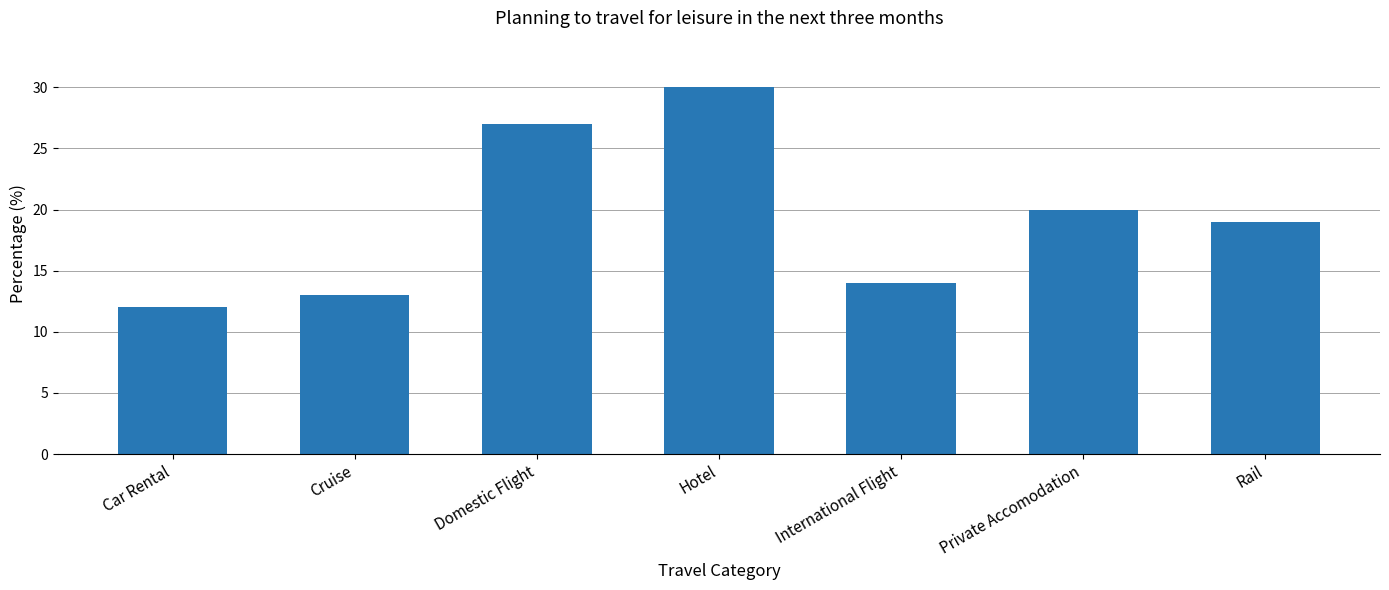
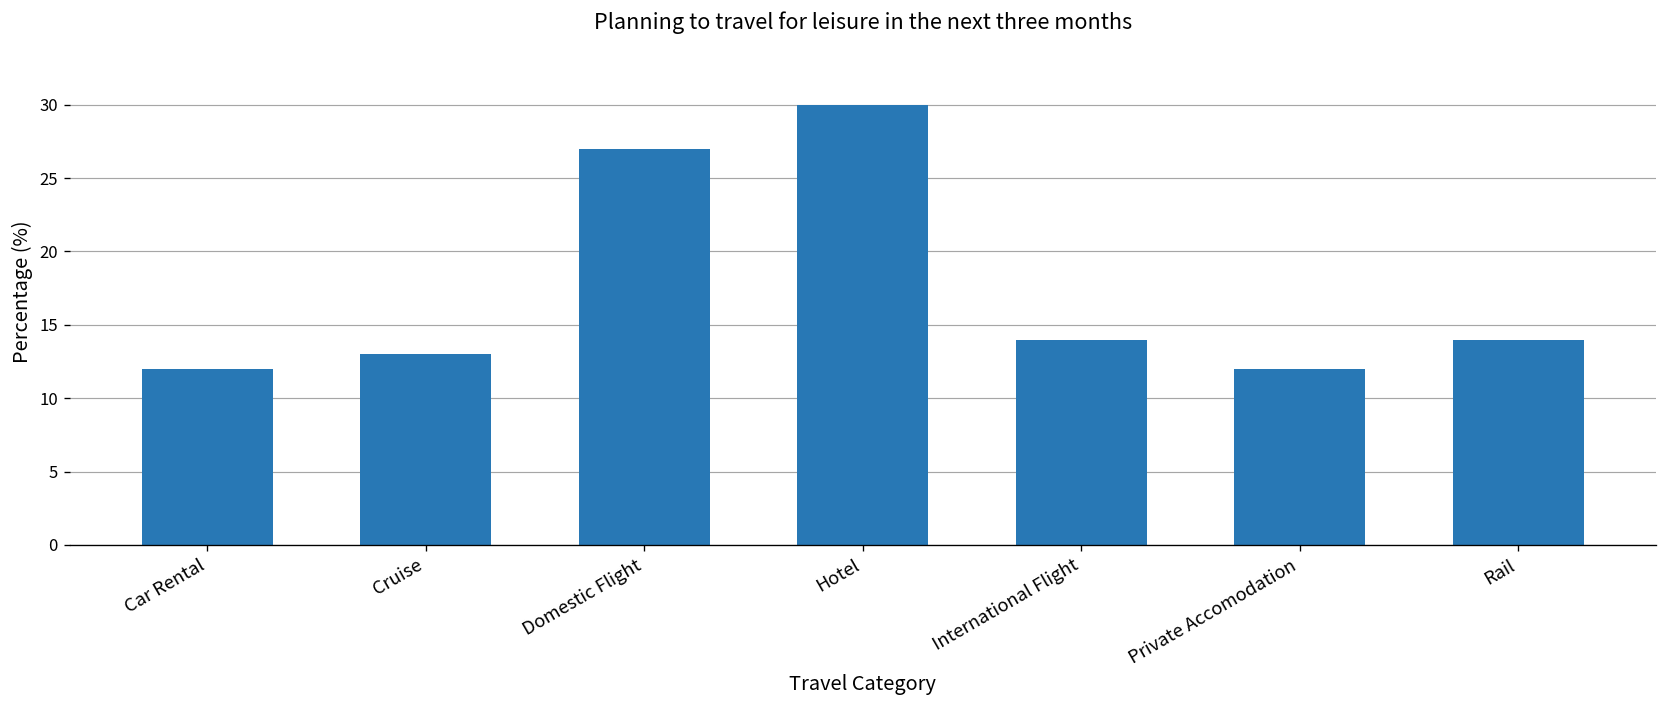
Private Accomodation: 20 -> 12
Rail: 19 -> 14
